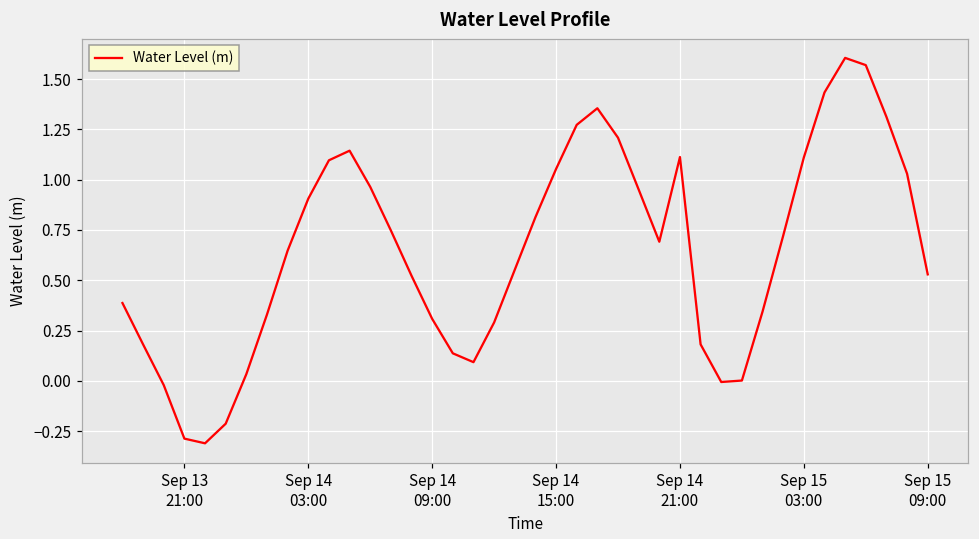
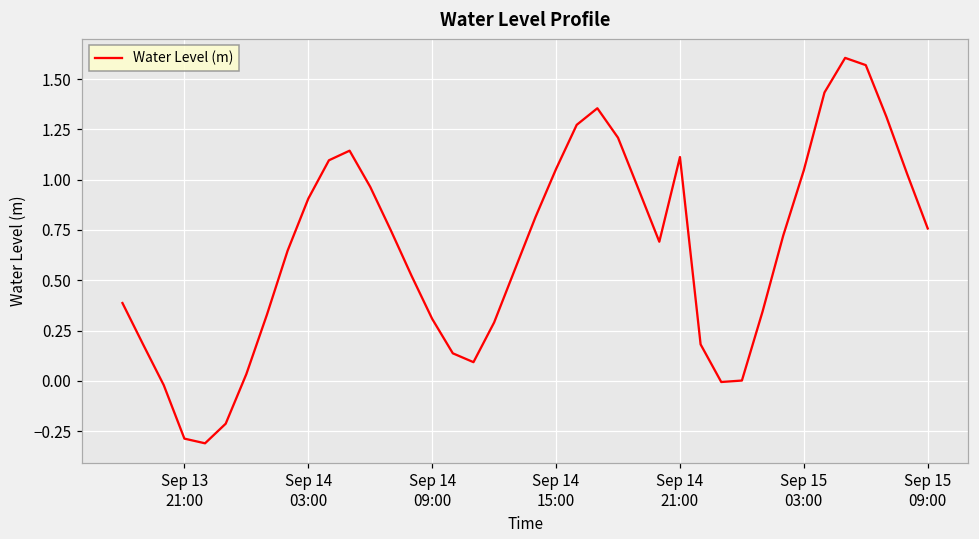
Sep 15 03:00: 1.11 -> 1.05
Sep 15 09:00: 0.53 -> 0.76
